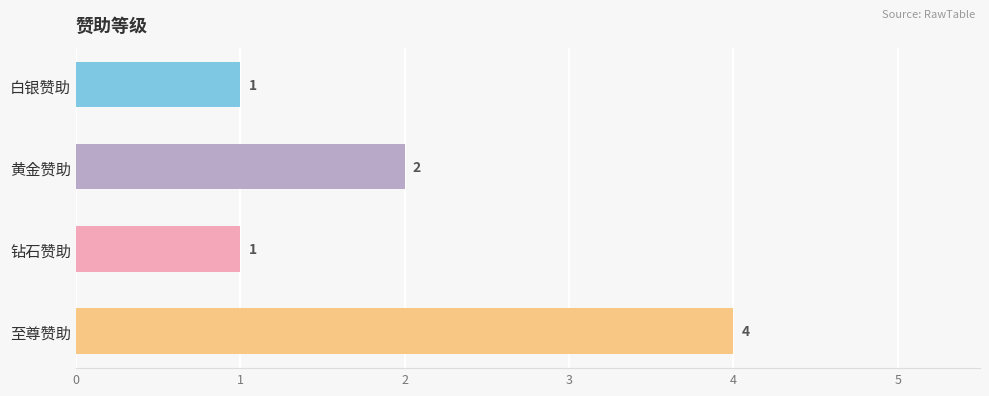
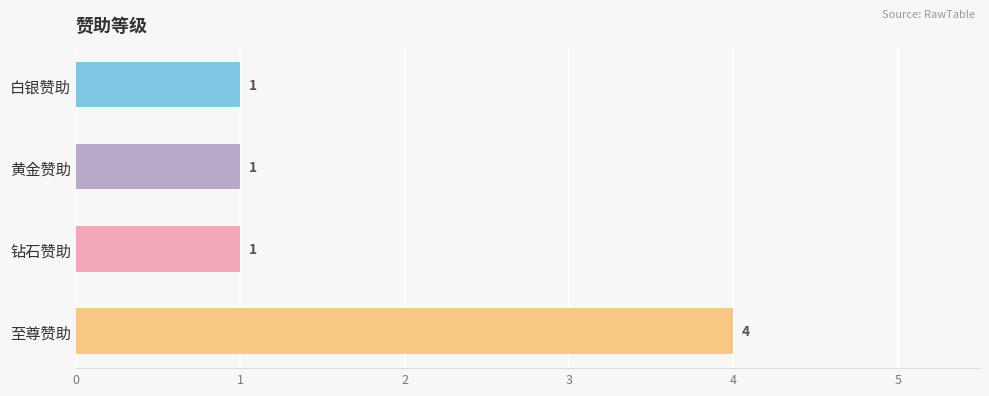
黄金赞助: 2 -> 1
